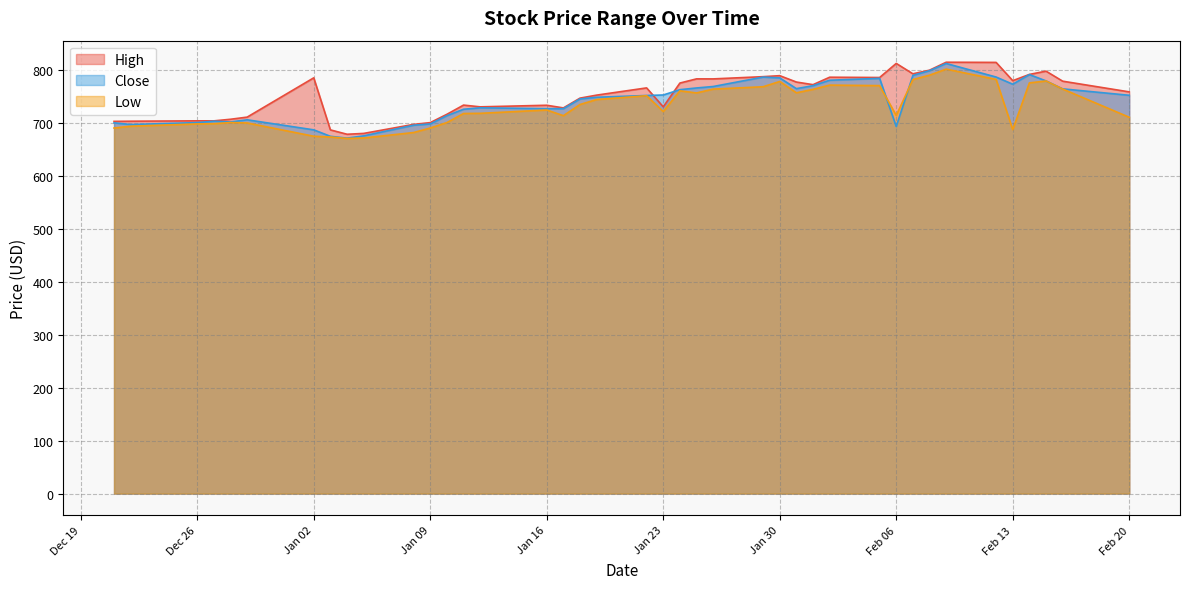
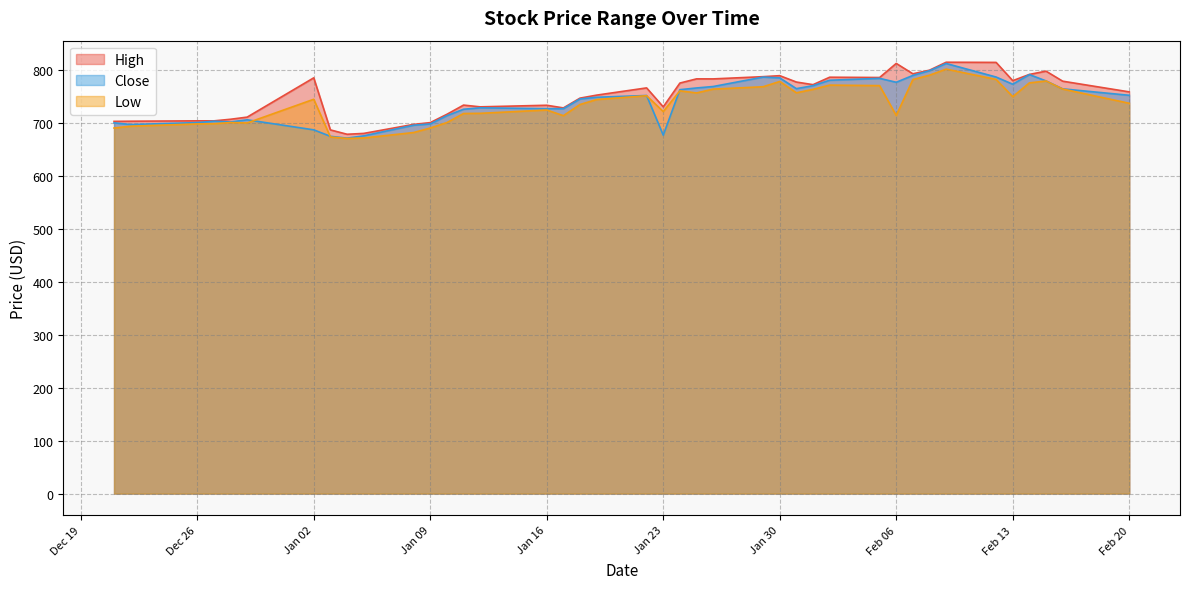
Low, Jan 02: 680 -> 750
Close, Jan 23: 750 -> 680
Close, Feb 06: 690 -> 780
Low, Feb 13: 690 -> 750
Low, Feb 20: 710 -> 740
